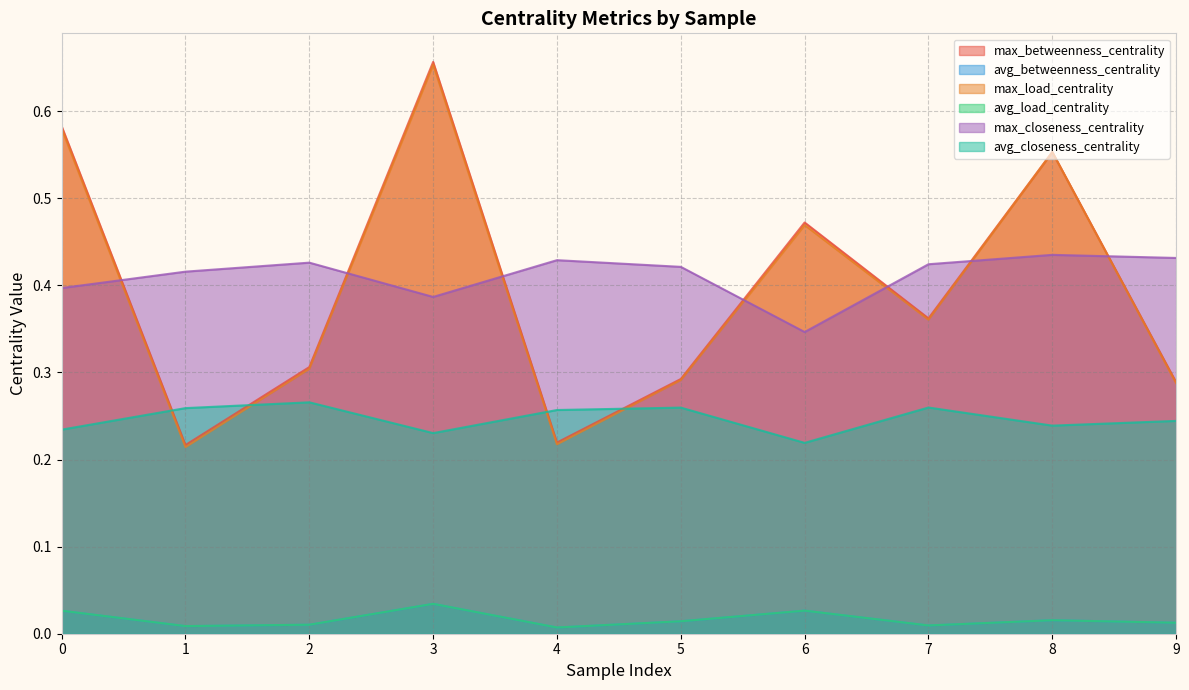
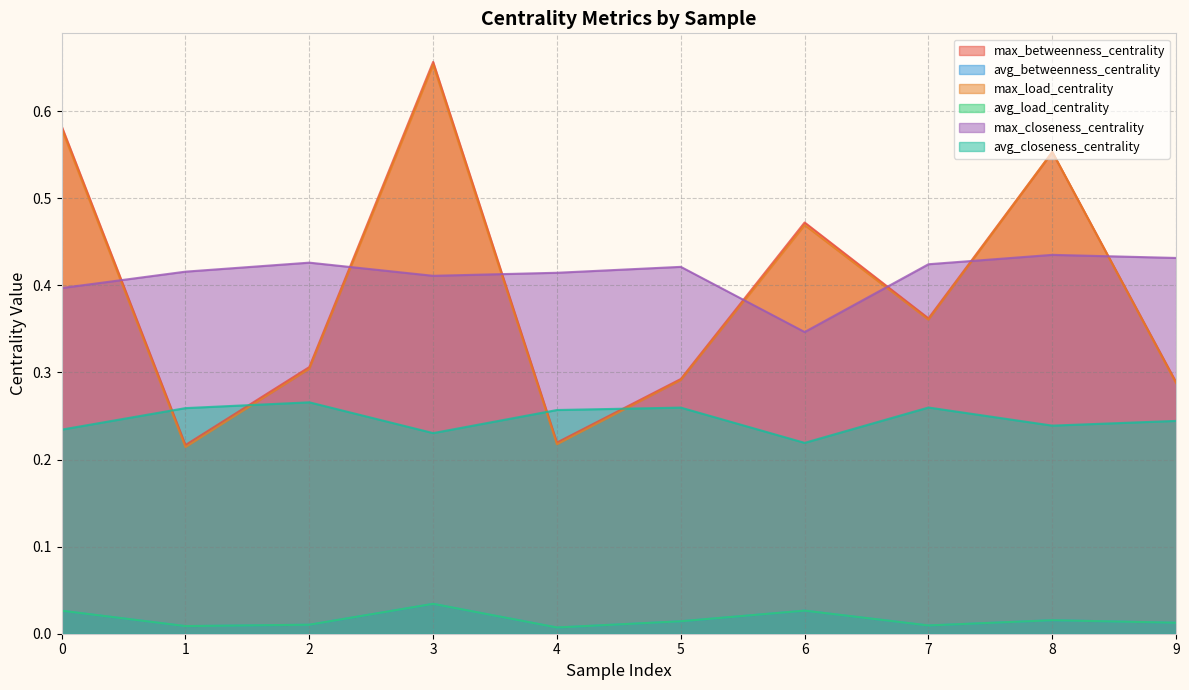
max_closeness_centrality, 3: 0.39 -> 0.41
max_closeness_centrality, 4: 0.43 -> 0.41
